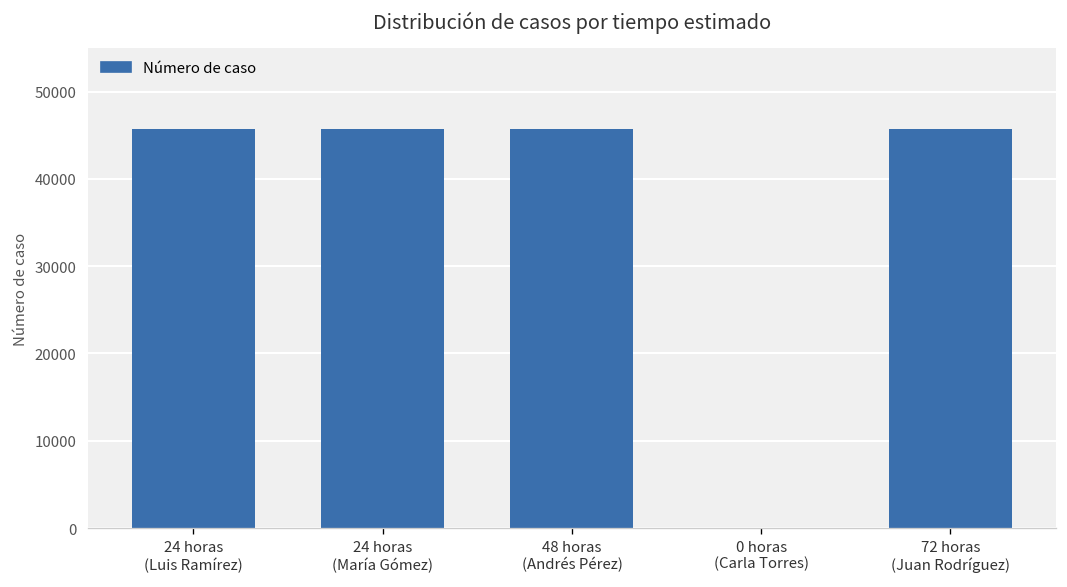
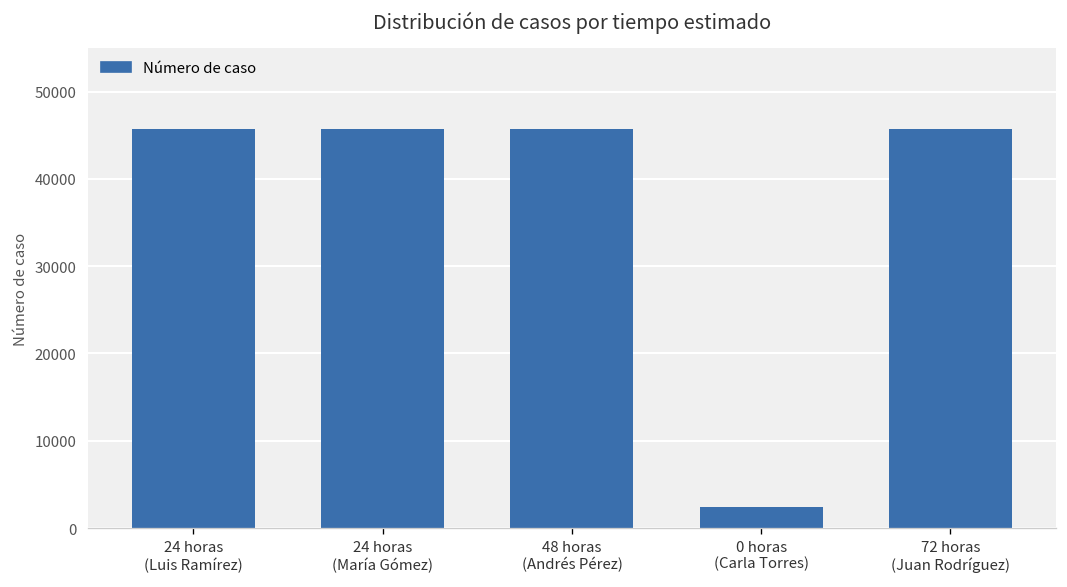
0 horas (Carla Torres): 0 -> 2000
